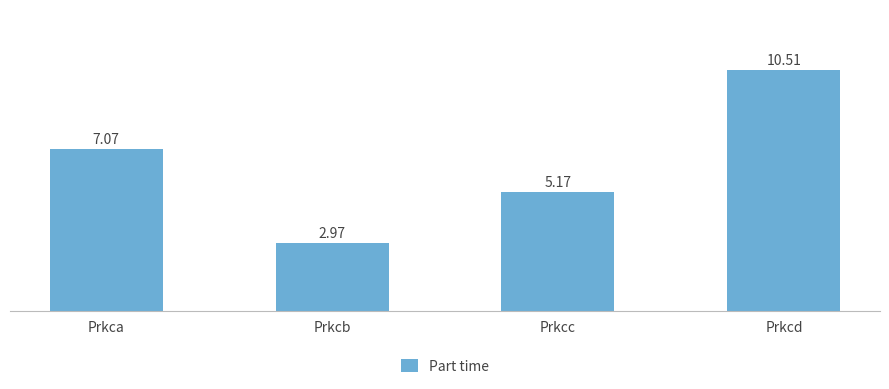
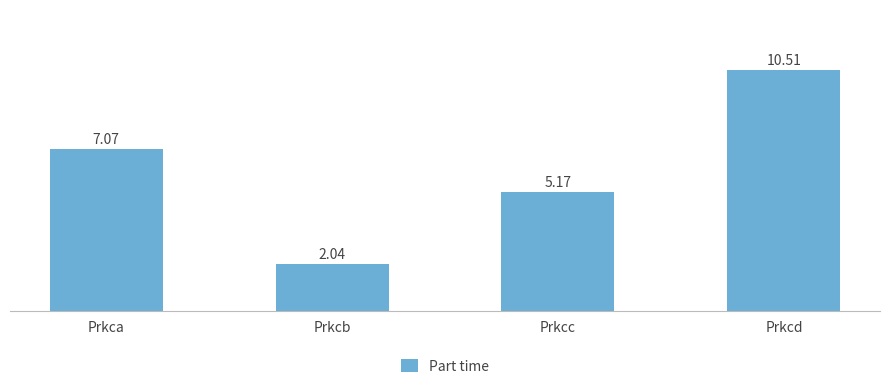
Prkcb: 2.97 -> 2.04
